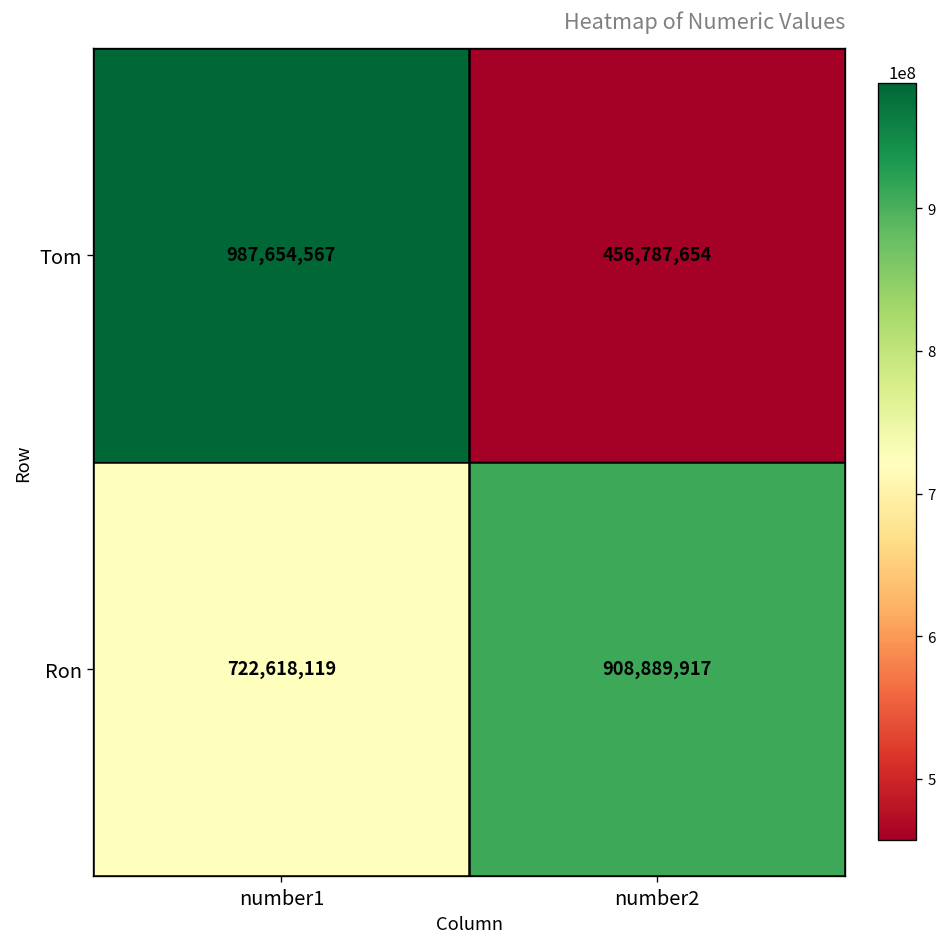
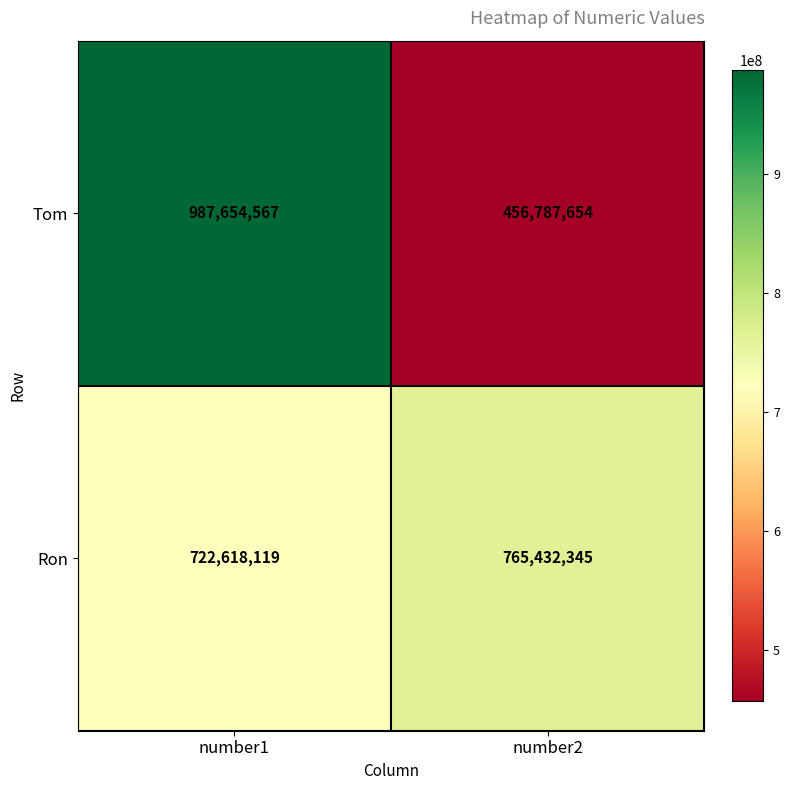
Ron, number2: 908,889,917 -> 765,432,345
